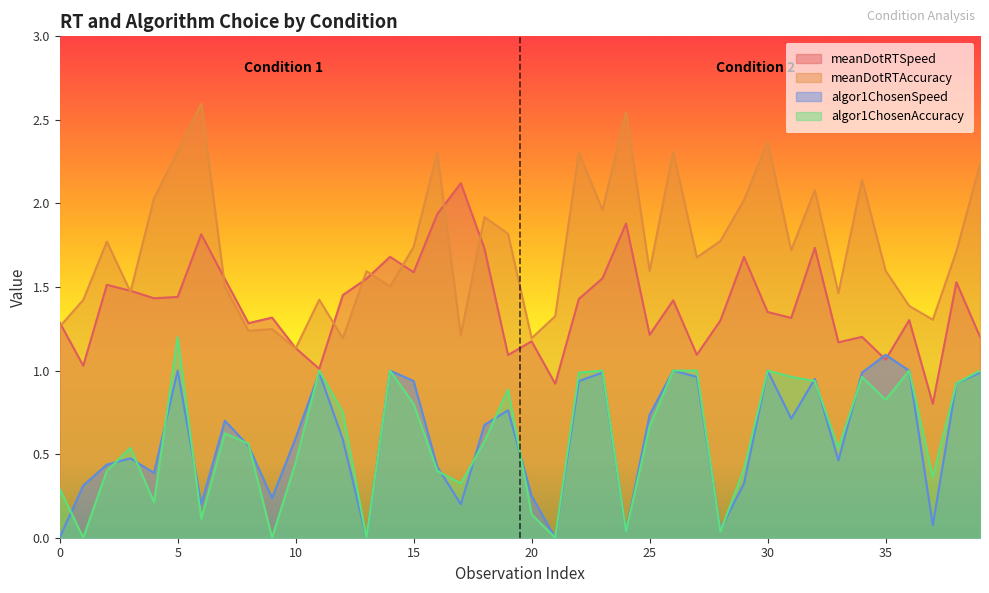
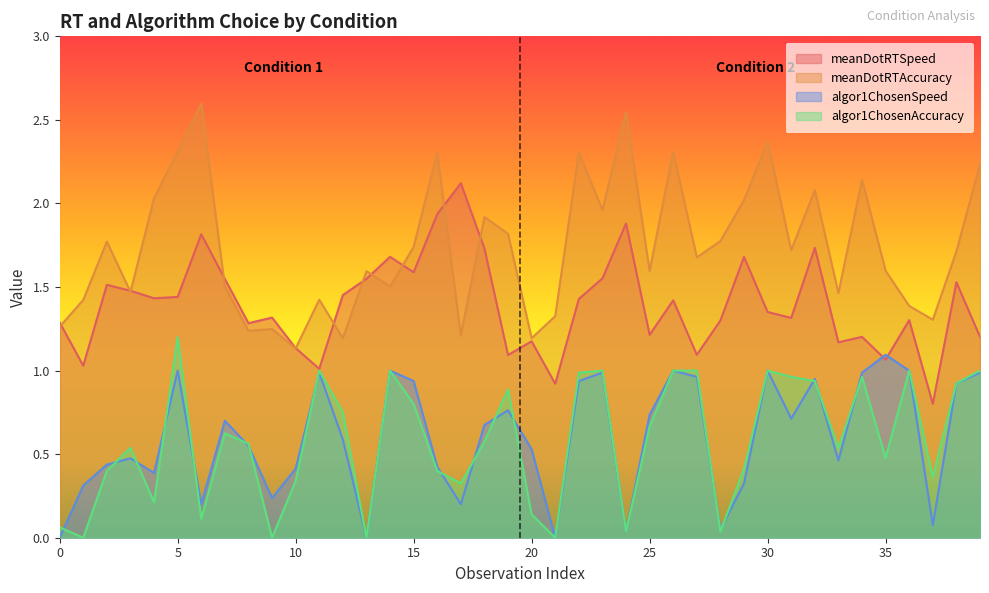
algor1ChosenAccuracy, 0: 0.29 -> 0.06
algor1ChosenSpeed, 10: 0.60 -> 0.41
algor1ChosenAccuracy, 10: 0.45 -> 0.34
algor1ChosenSpeed, 20: 0.25 -> 0.53
algor1ChosenAccuracy, 35: 0.83 -> 0.48
